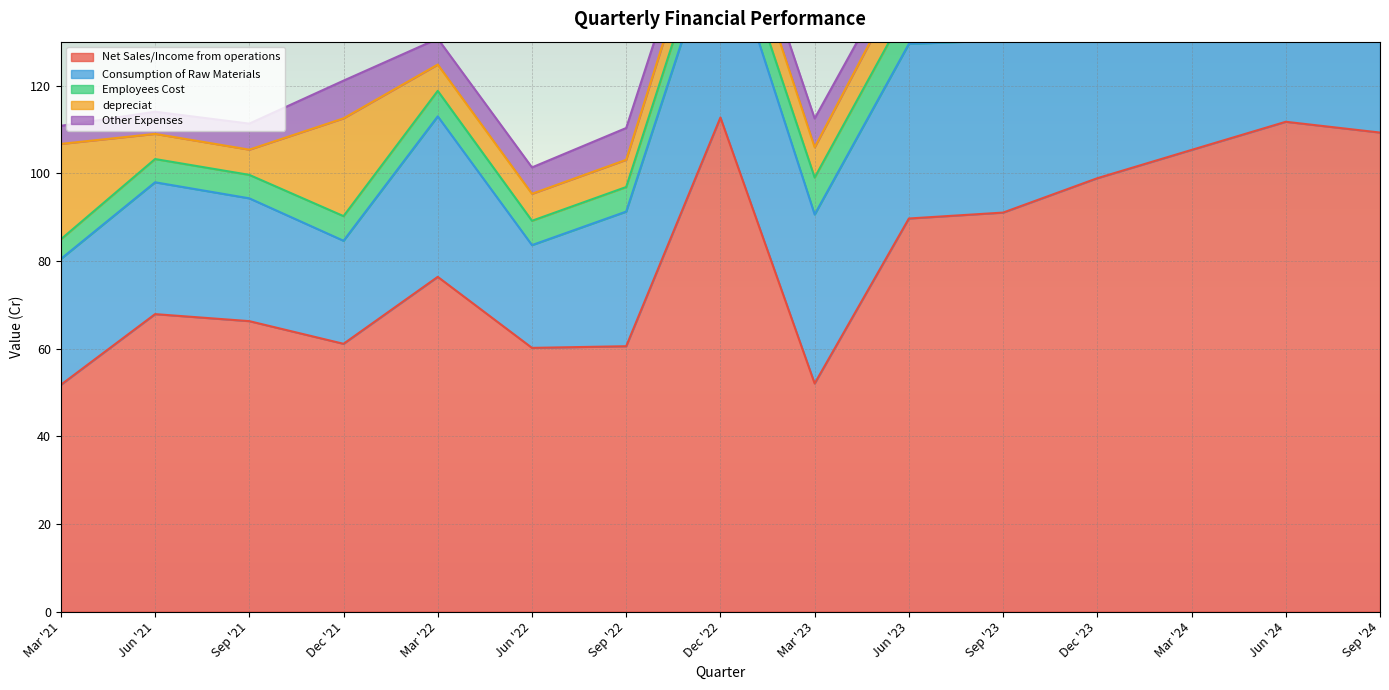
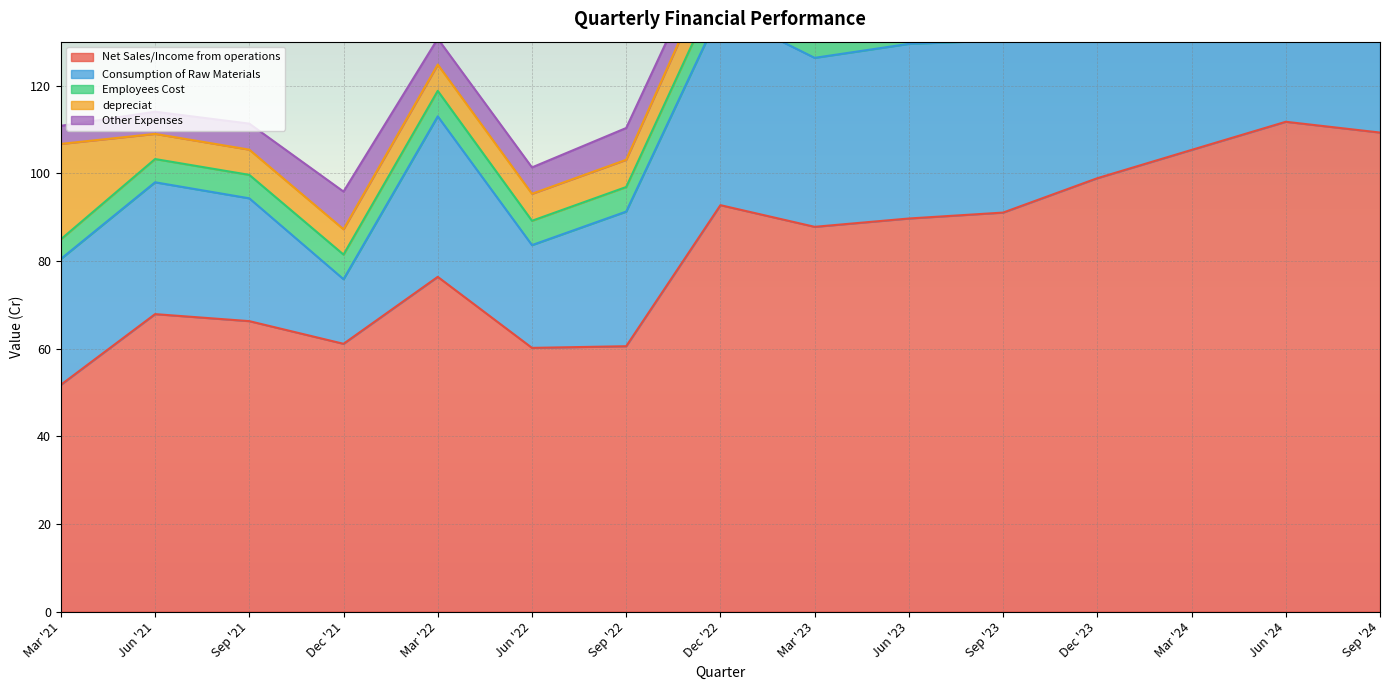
Consumption of Raw Materials, Dec '21: 24 -> 15
depreciat, Dec '21: 22 -> 6
Net Sales/Income from operations, Dec '22: 113 -> 93
Net Sales/Income from operations, Mar '23: 52 -> 88
